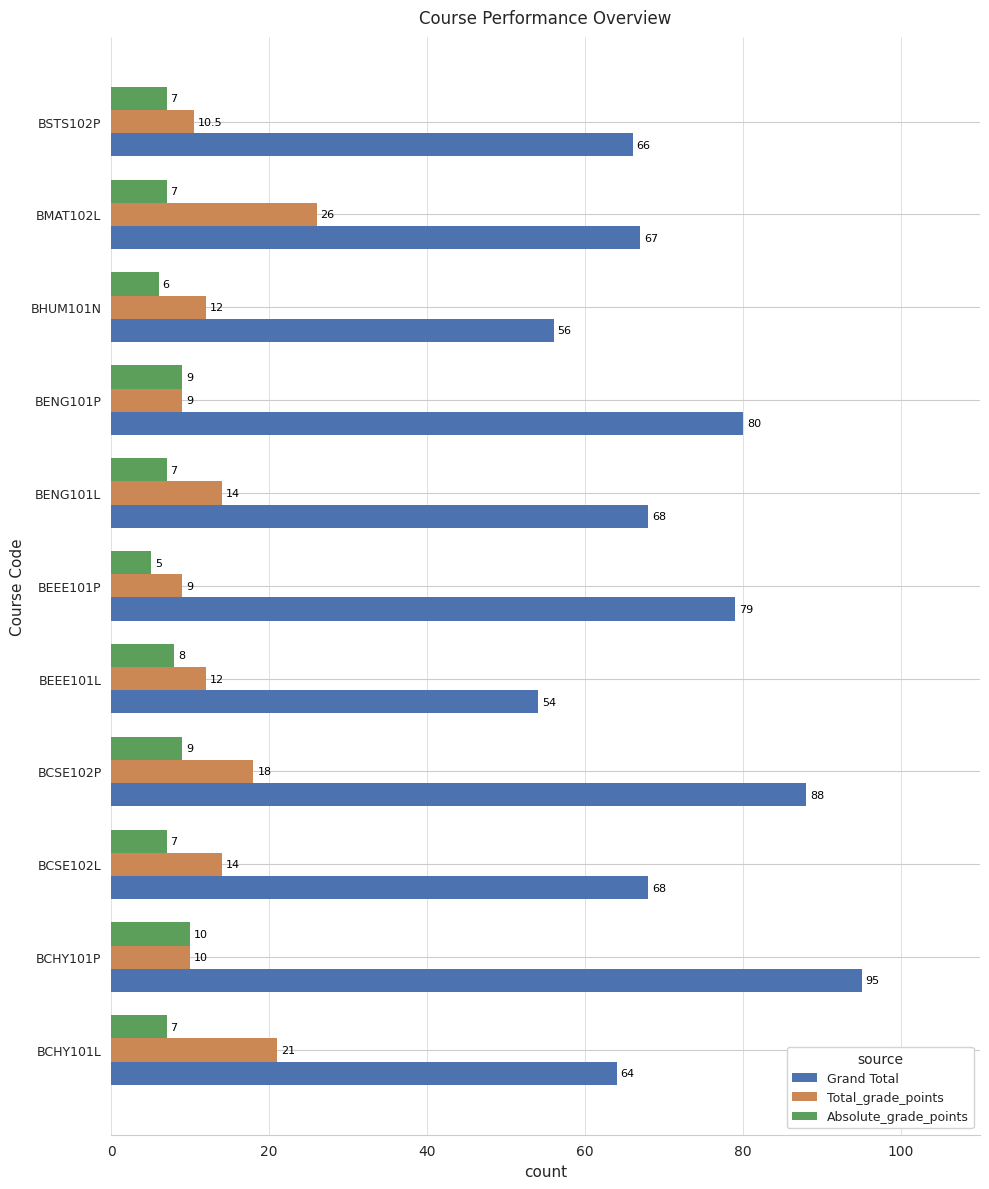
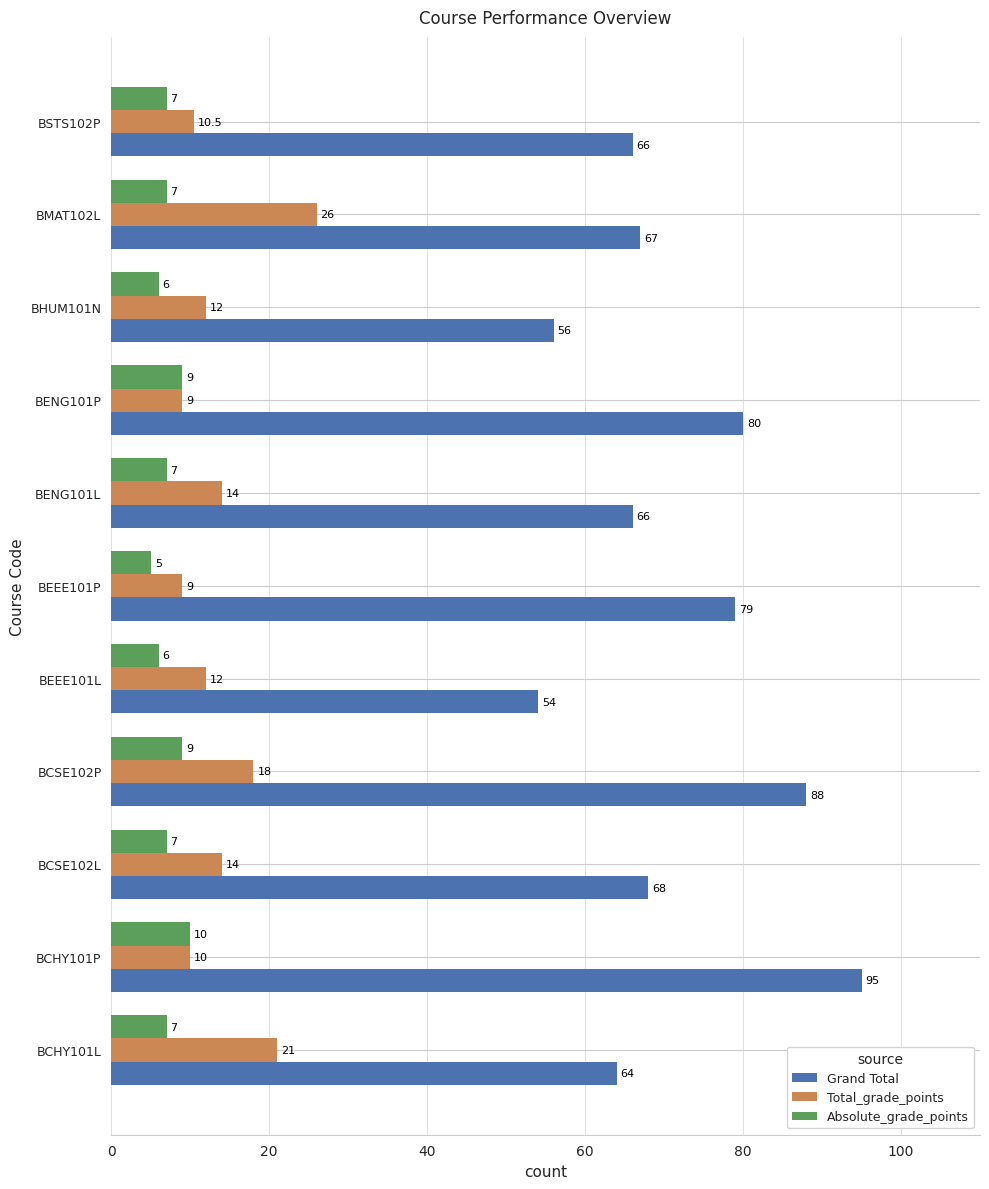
Grand Total, BENG101L: 68 -> 66
Absolute_grade_points, BEEE101L: 8 -> 6
